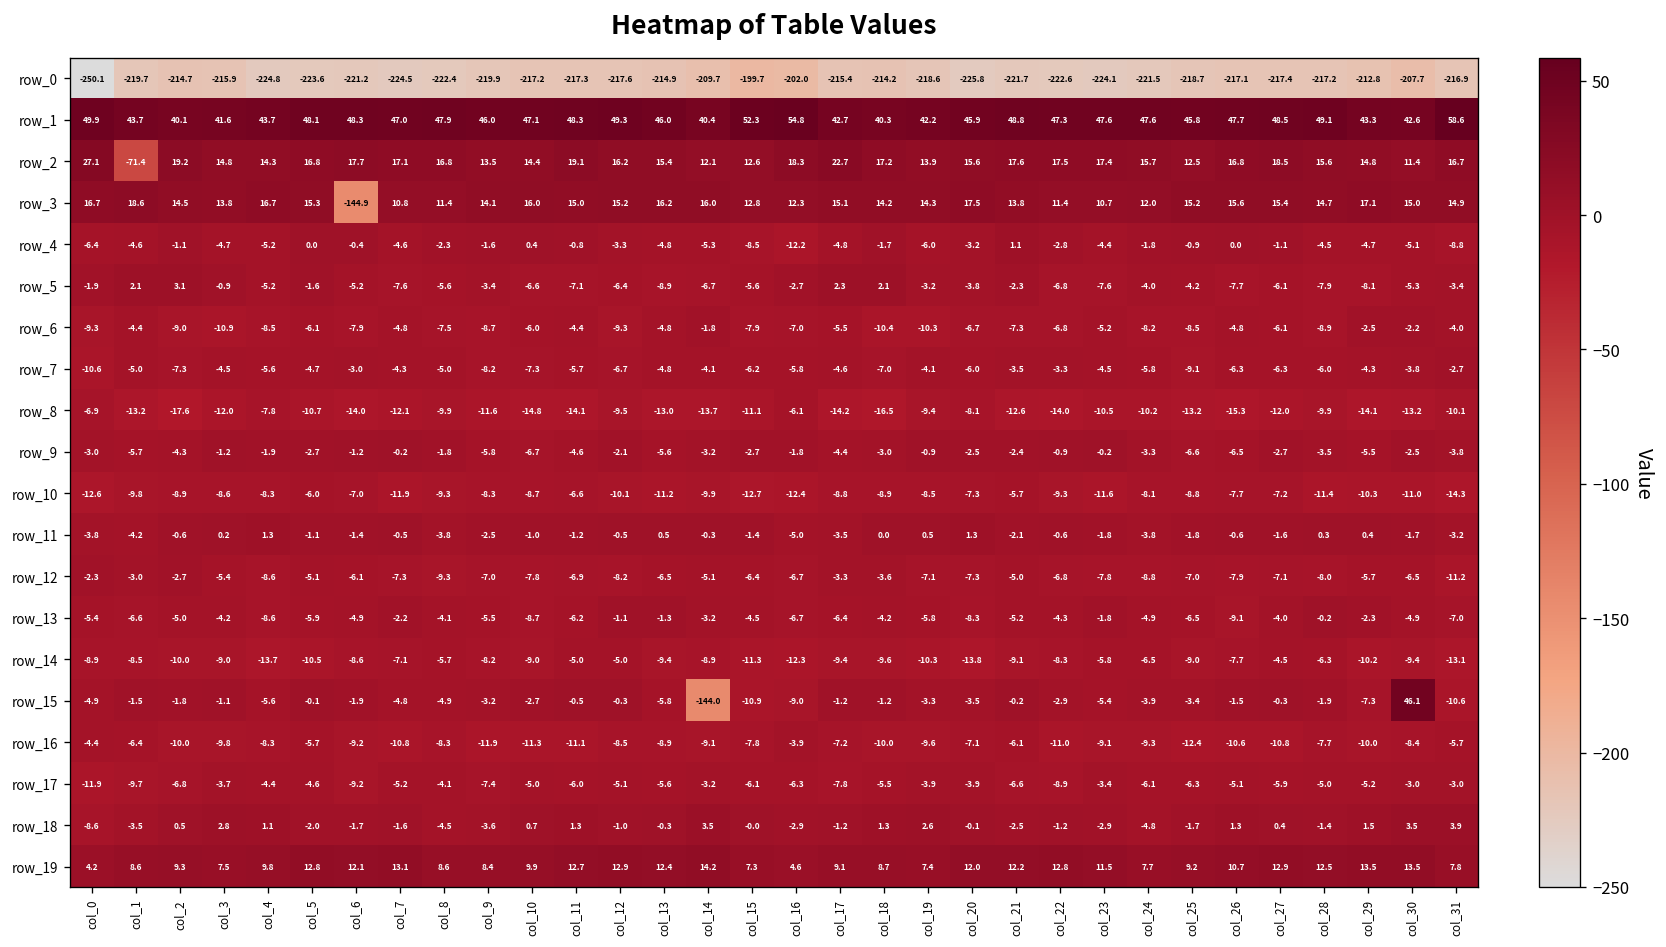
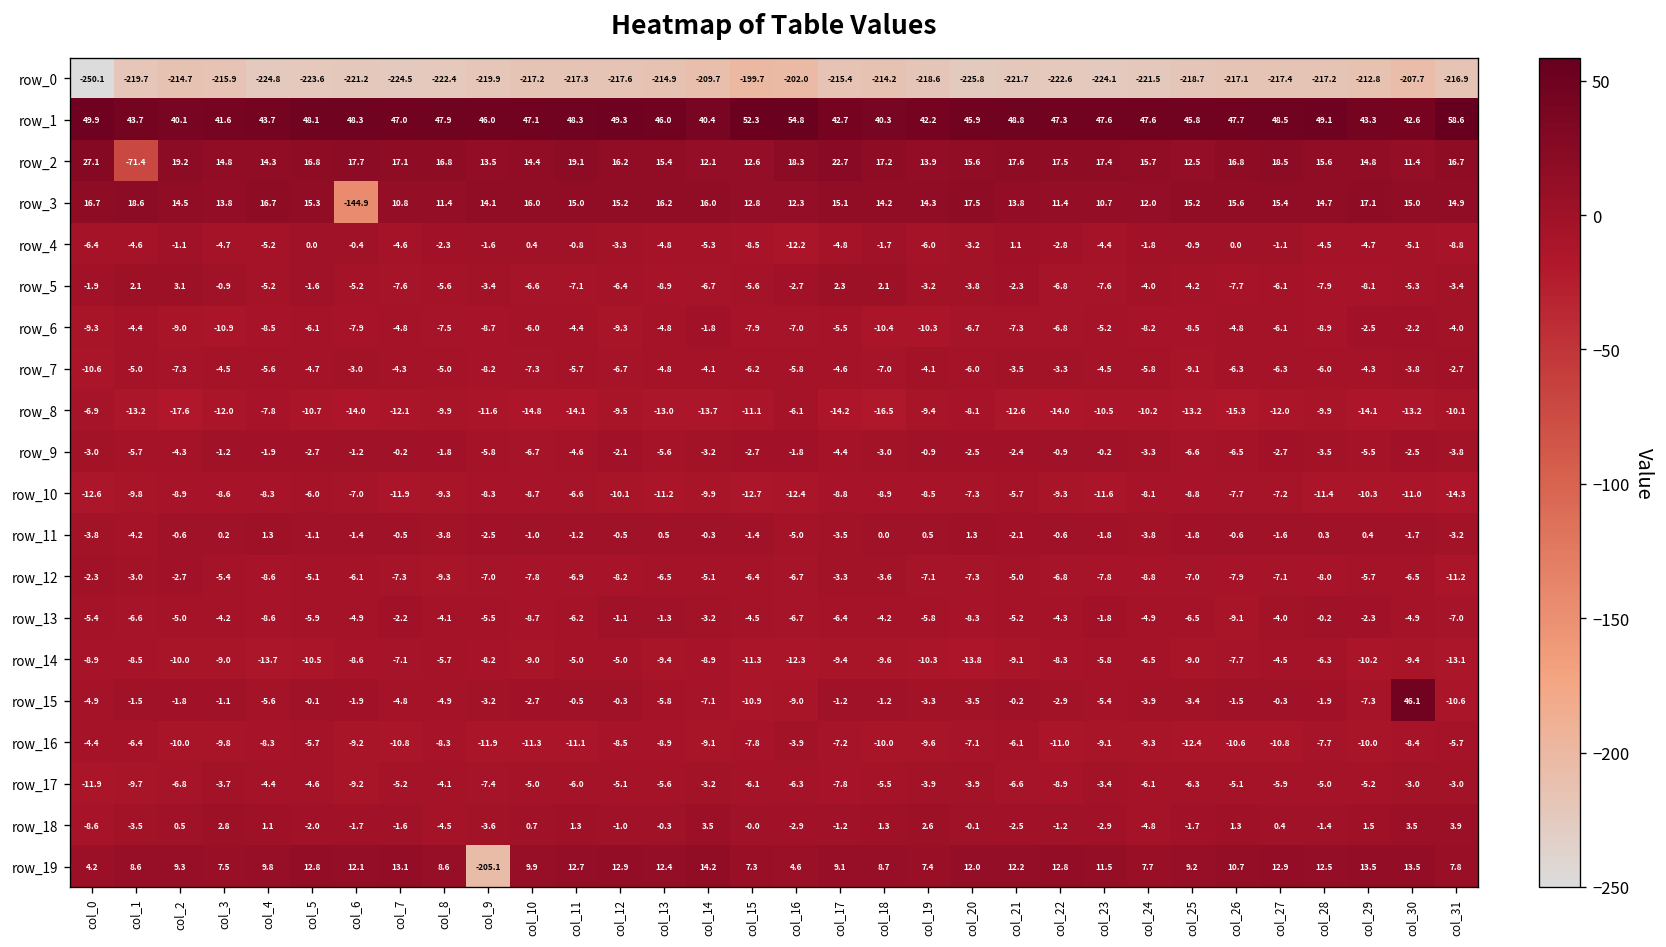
row_15, col_14: -144.0 -> -7.1
row_19, col_9: 8.4 -> -205.1
